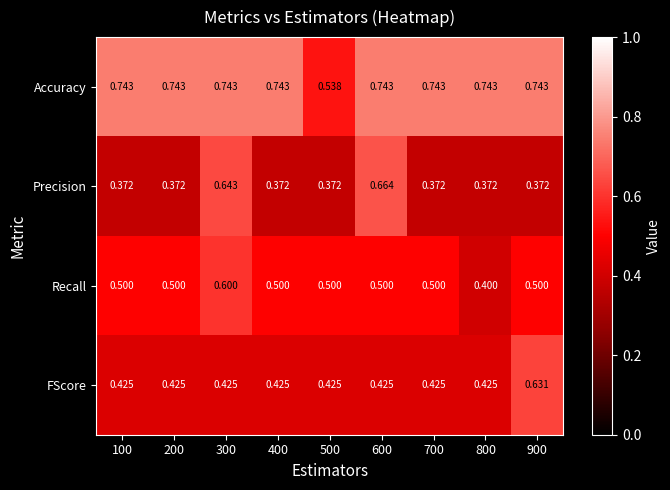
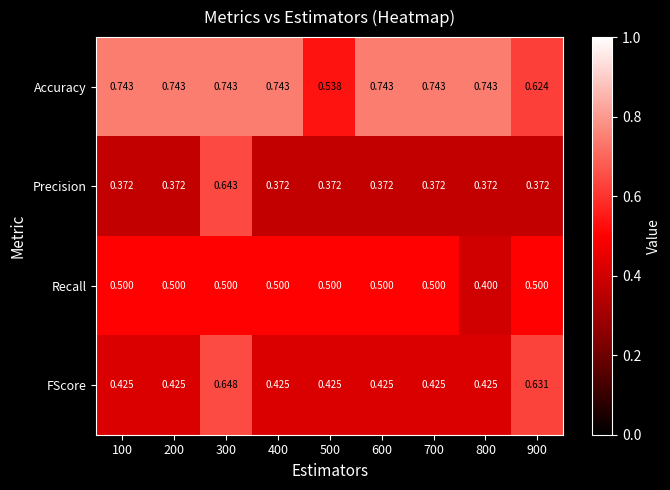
Accuracy, 900: 0.743 -> 0.624
Precision, 600: 0.664 -> 0.372
Recall, 300: 0.600 -> 0.500
FScore, 300: 0.425 -> 0.648
